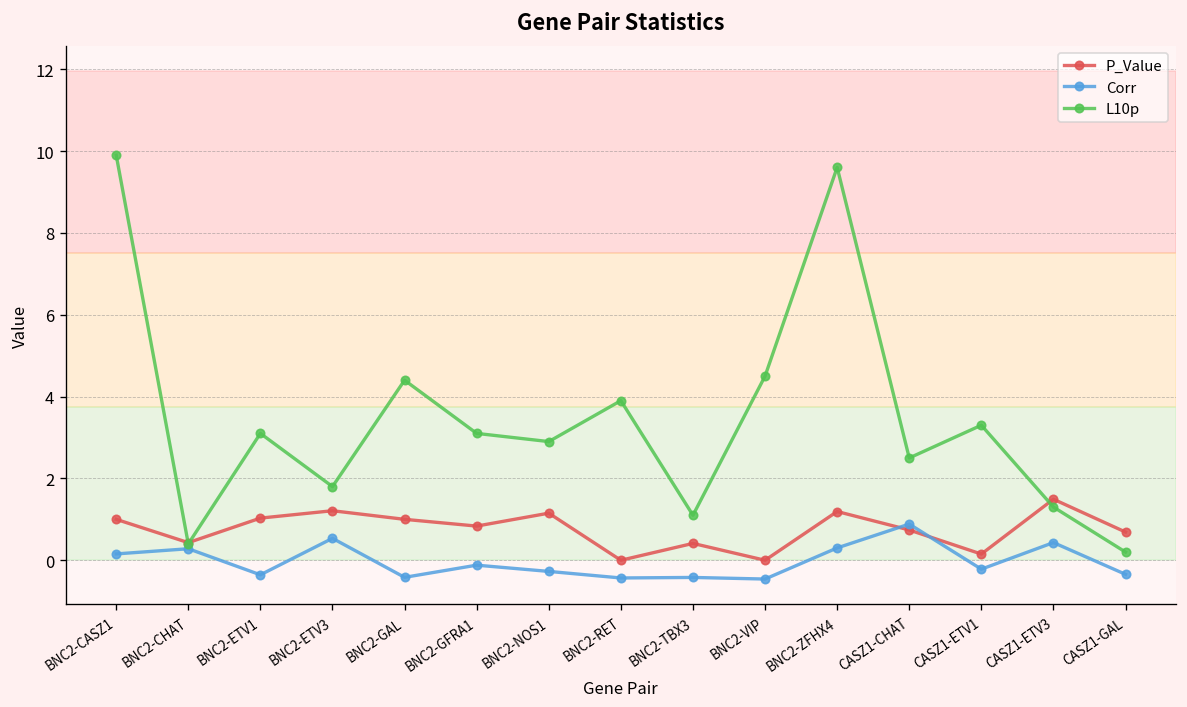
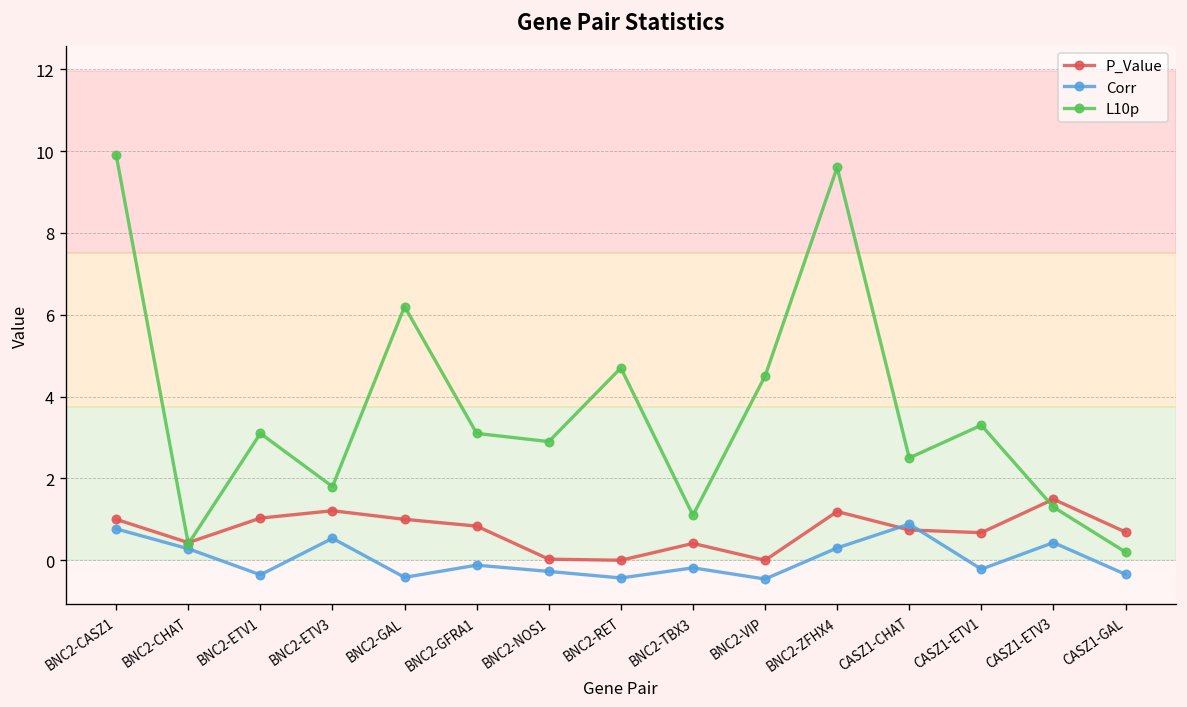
Corr, BNC2-CASZ1: 0.2 -> 0.8
L10p, BNC2-GAL: 4.4 -> 6.2
P_Value, BNC2-NOS1: 1.2 -> 0.0
L10p, BNC2-RET: 3.9 -> 4.7
Corr, BNC2-TBX3: -0.4 -> -0.2
P_Value, CASZ1-ETV1: 0.2 -> 0.7
